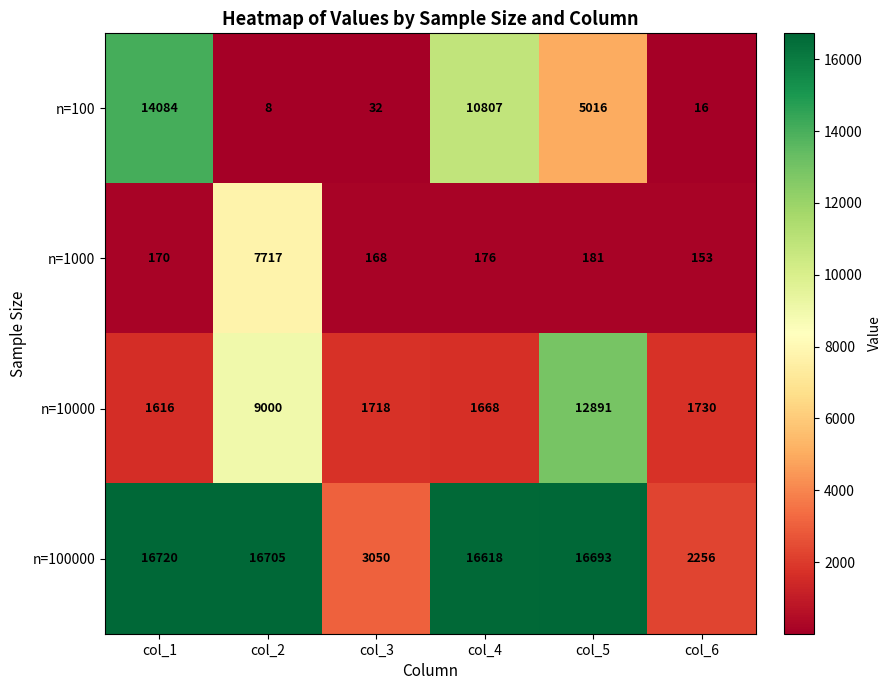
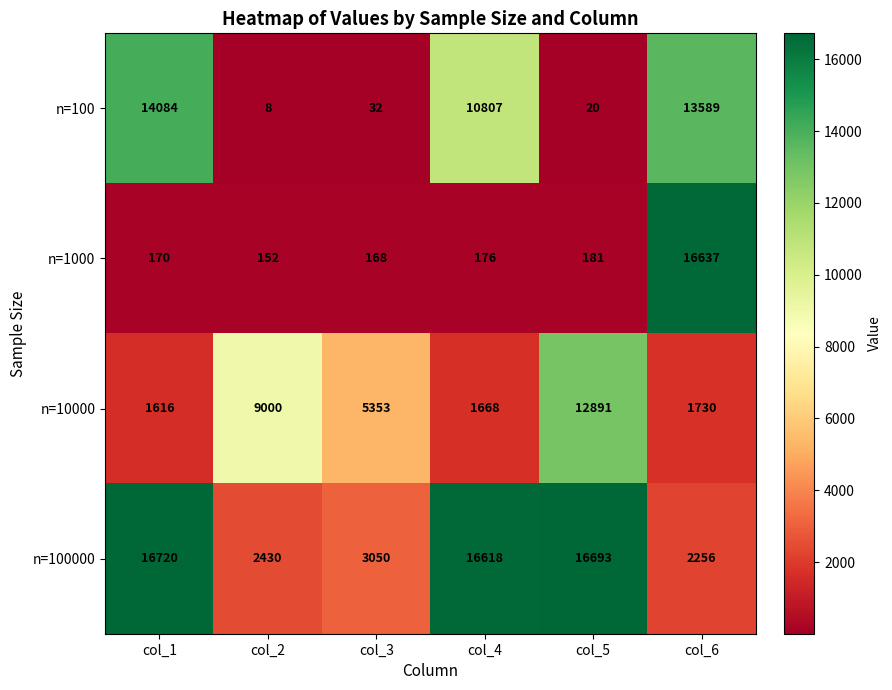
n=100, col_5: 5016 -> 20
n=100, col_6: 16 -> 13589
n=1000, col_2: 7717 -> 152
n=1000, col_6: 153 -> 16637
n=10000, col_3: 1718 -> 5353
n=100000, col_2: 16705 -> 2430
